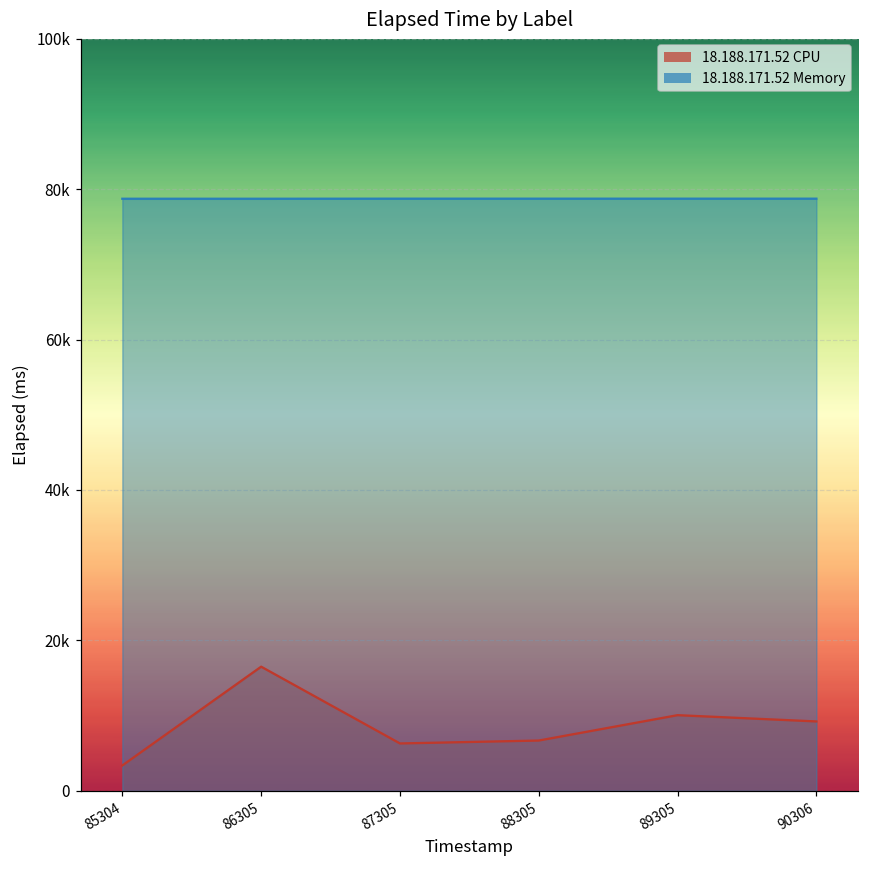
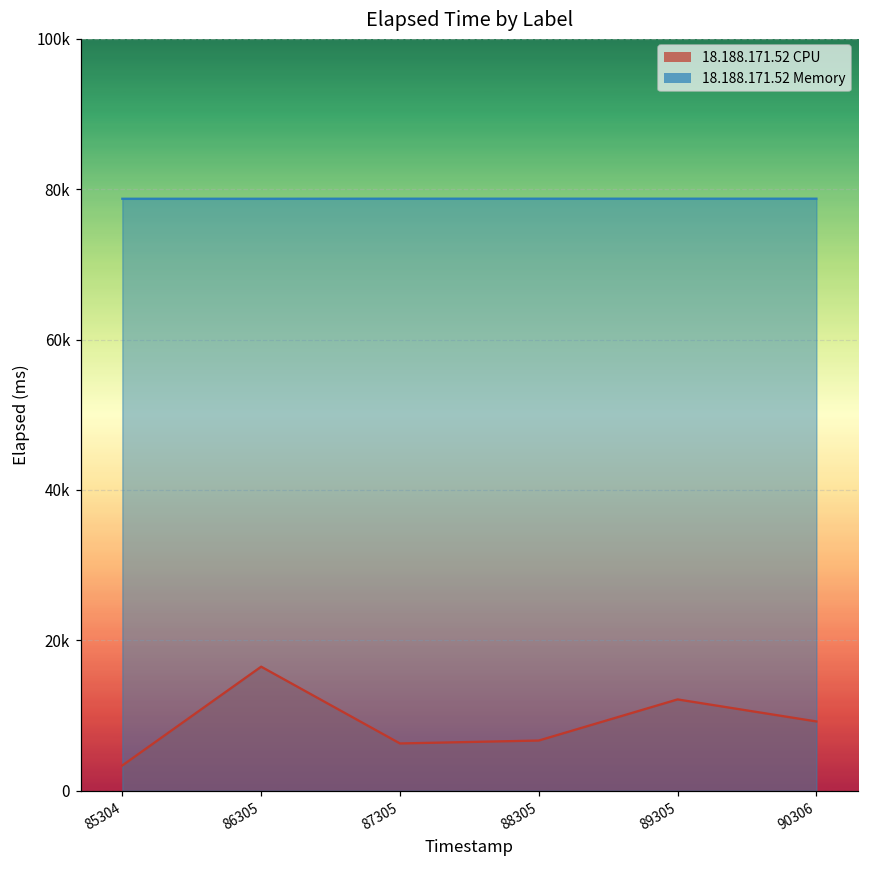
18.188.171.52 CPU, 89305: 10000 -> 12000
